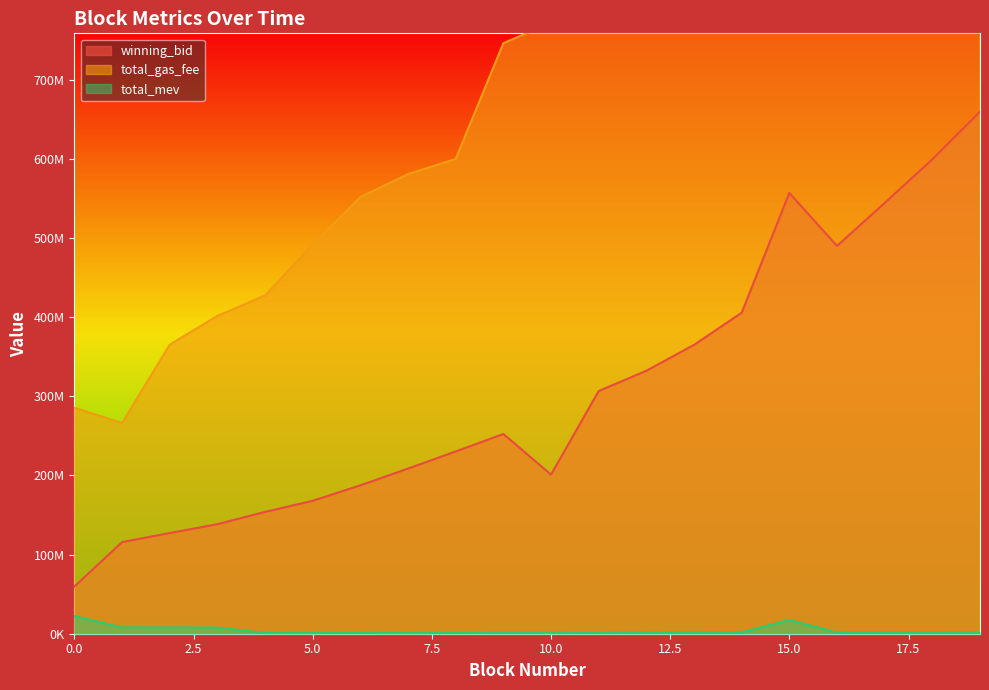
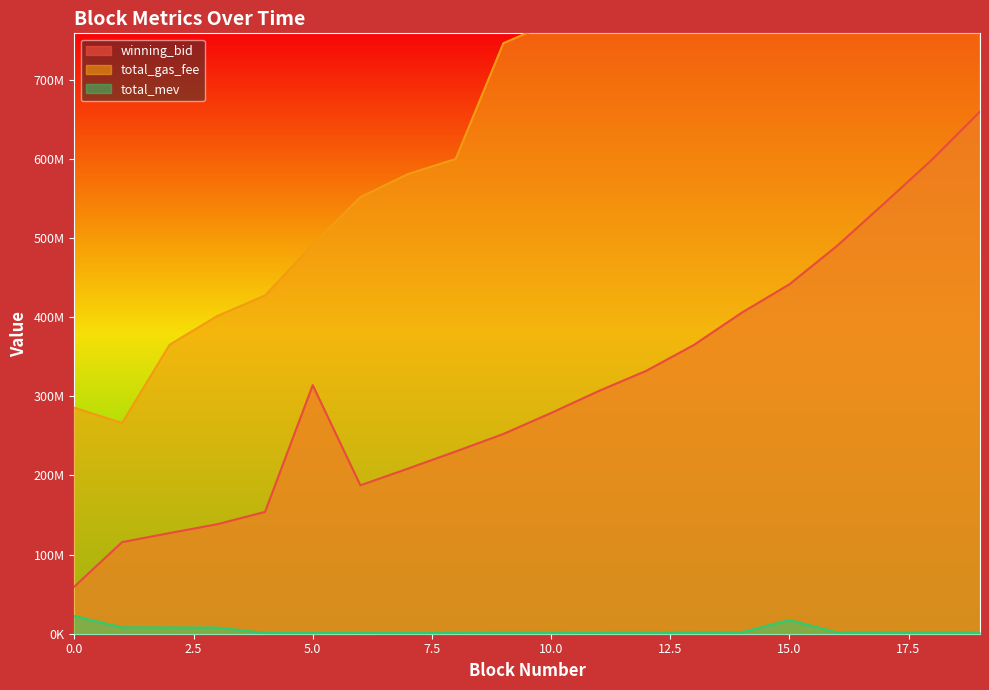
winning_bid, 5.0: 170000000 -> 310000000
winning_bid, 10.0: 200000000 -> 280000000
winning_bid, 15.0: 560000000 -> 440000000
